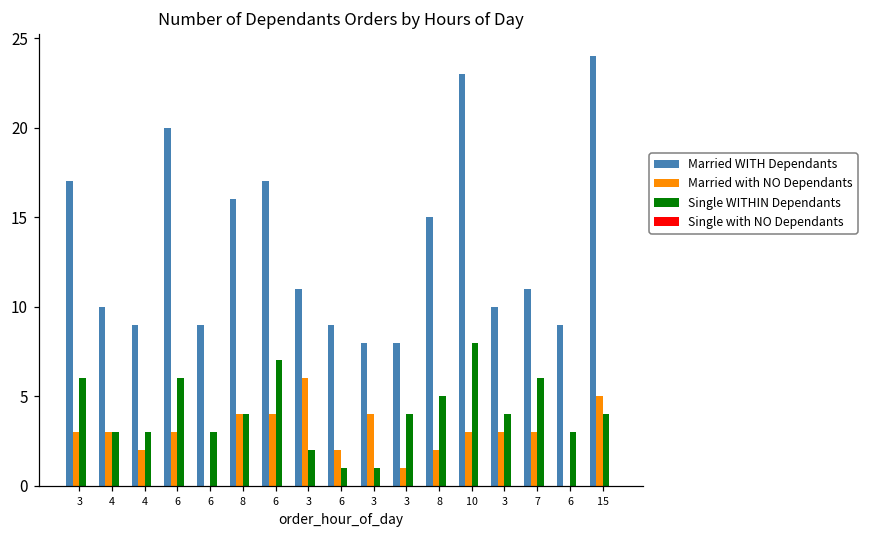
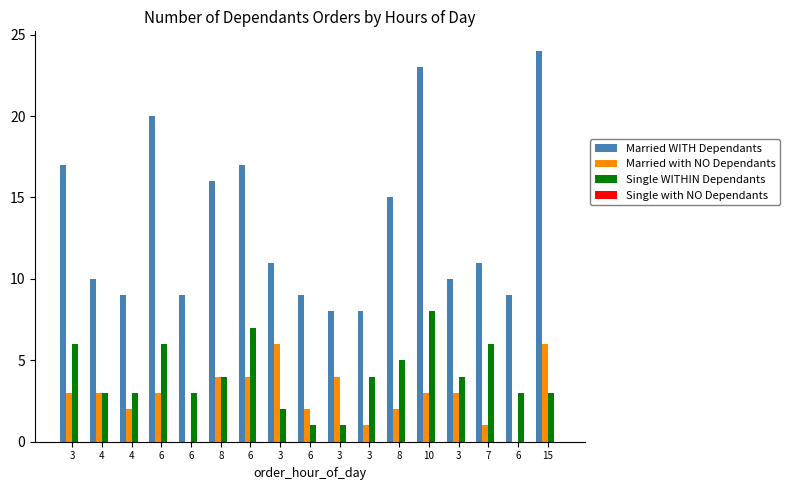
Married with NO Dependants, 7: 3 -> 1
Married with NO Dependants, 15: 5 -> 6
Single WITHIN Dependants, 15: 4 -> 3
